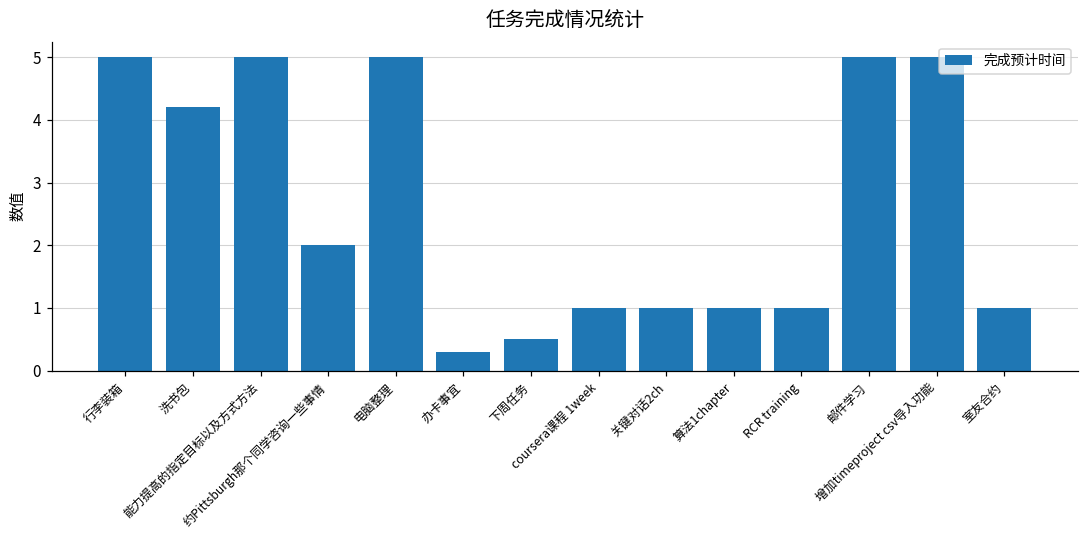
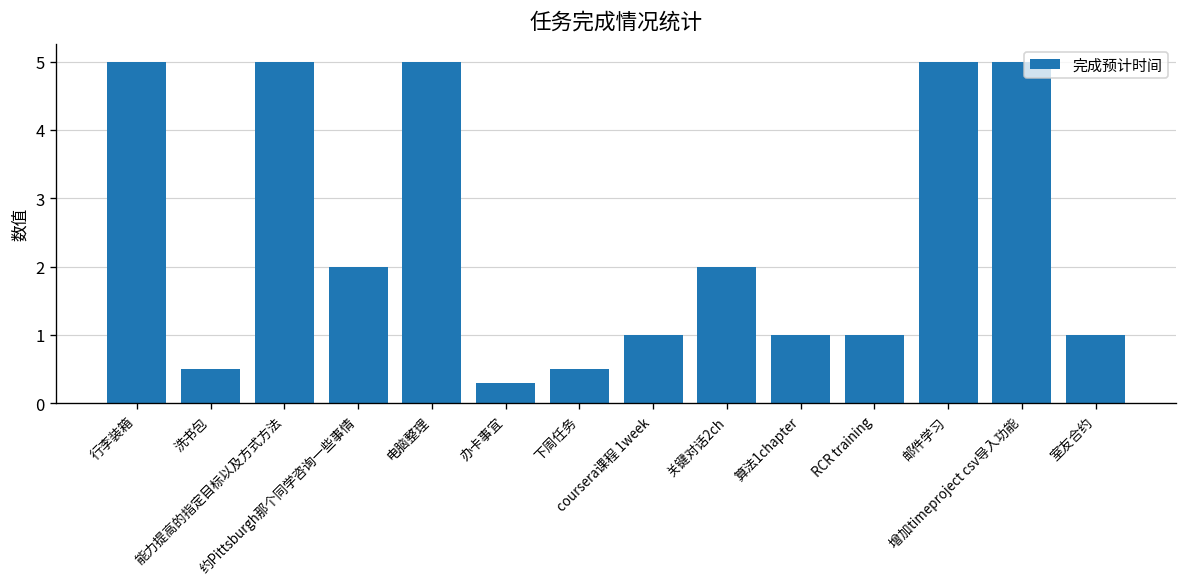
洗书包: 4.2 -> 0.5
关键对话2ch: 1 -> 2
